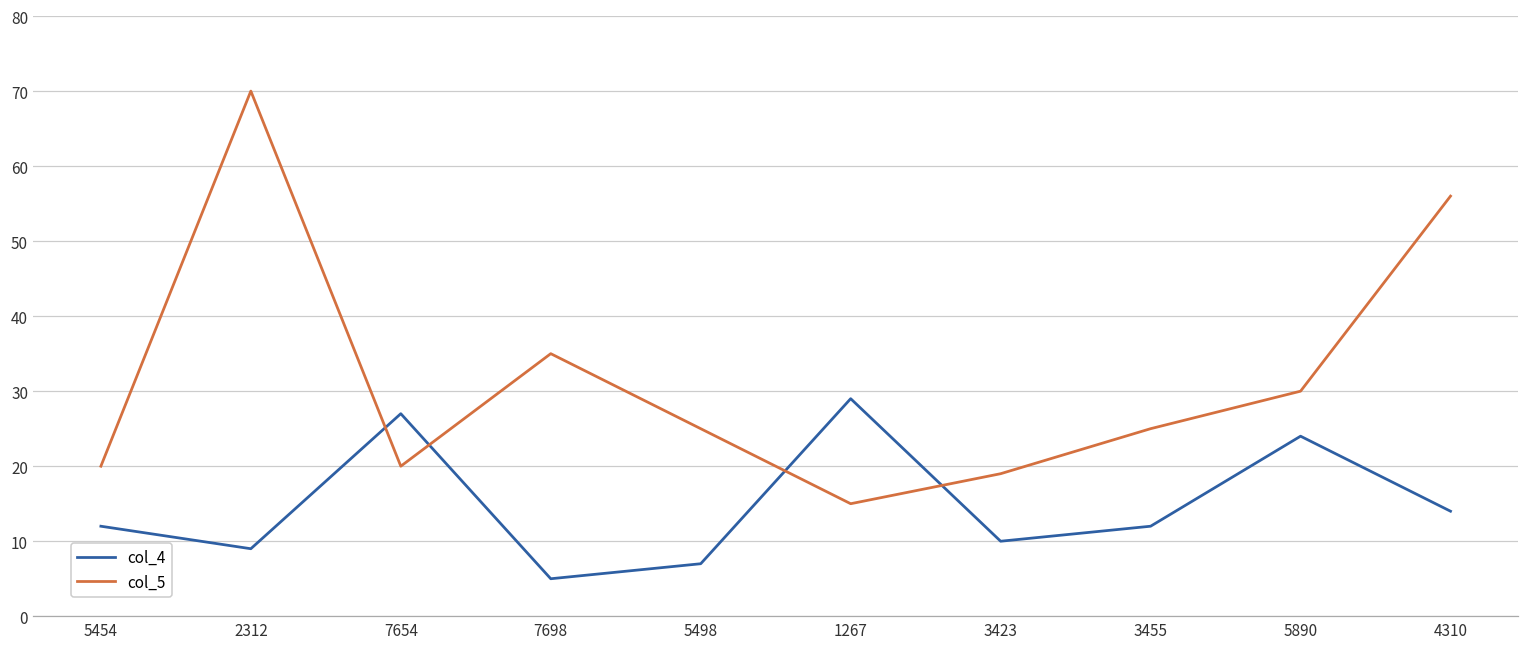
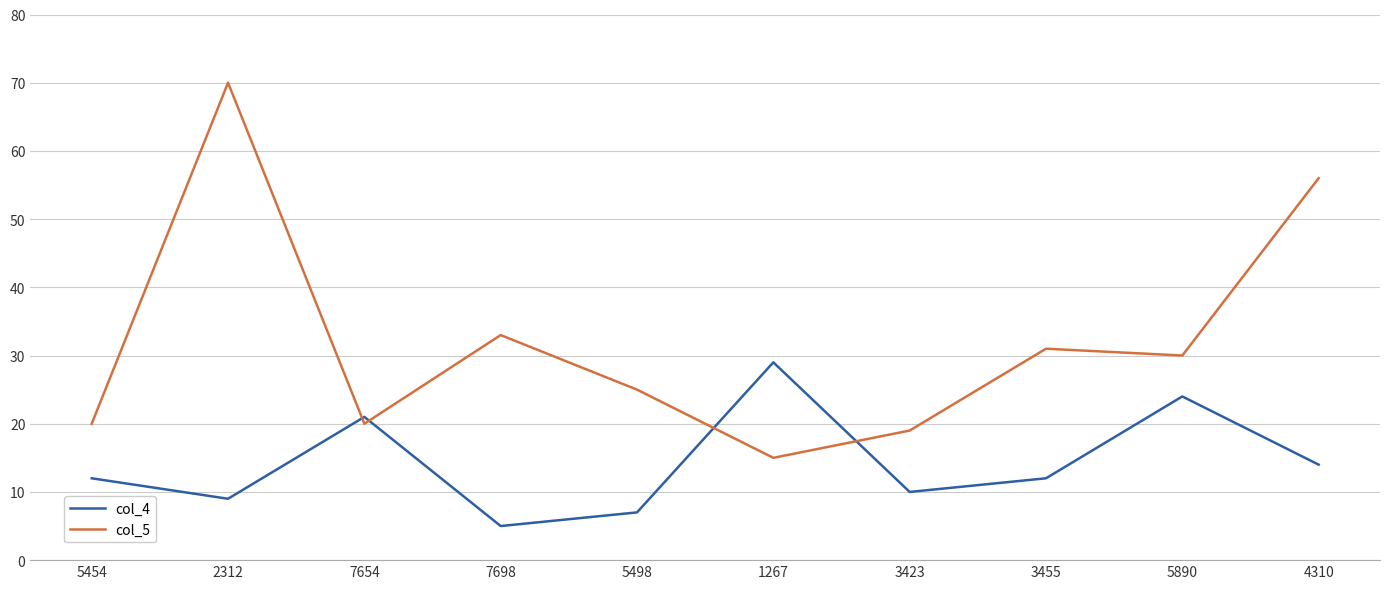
col_4, 7654: 27 -> 21
col_5, 7698: 35 -> 33
col_5, 3455: 25 -> 31
